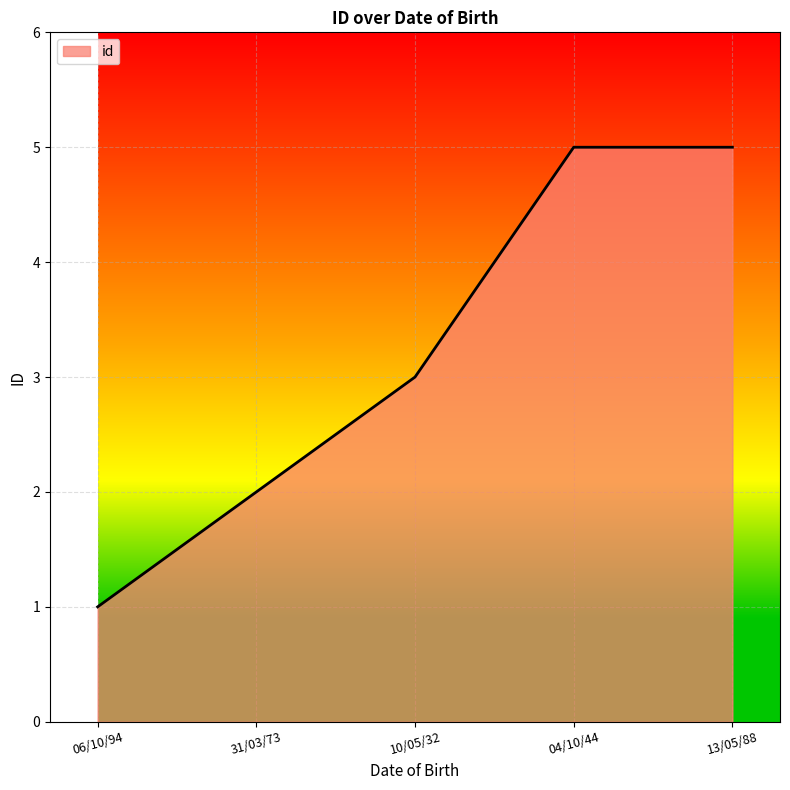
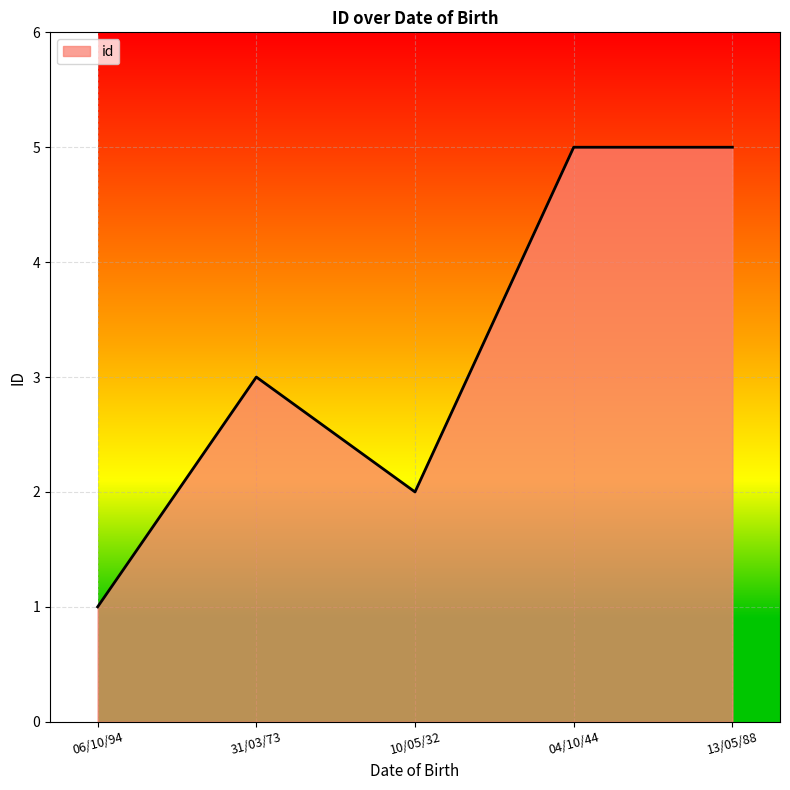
31/03/73: 2 -> 3
10/05/32: 3 -> 2
